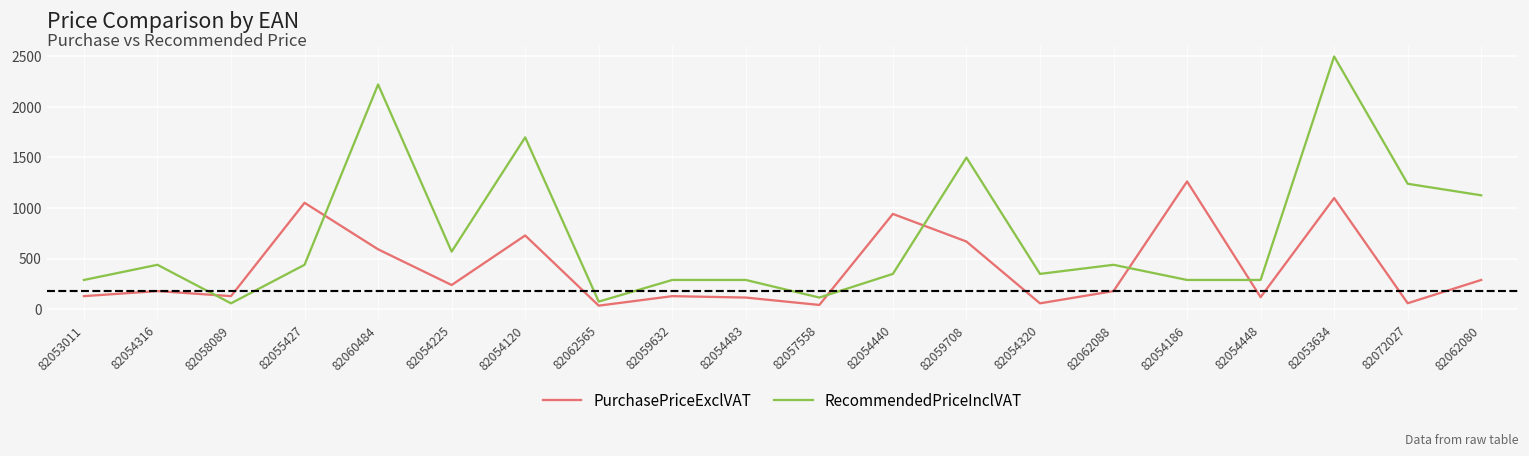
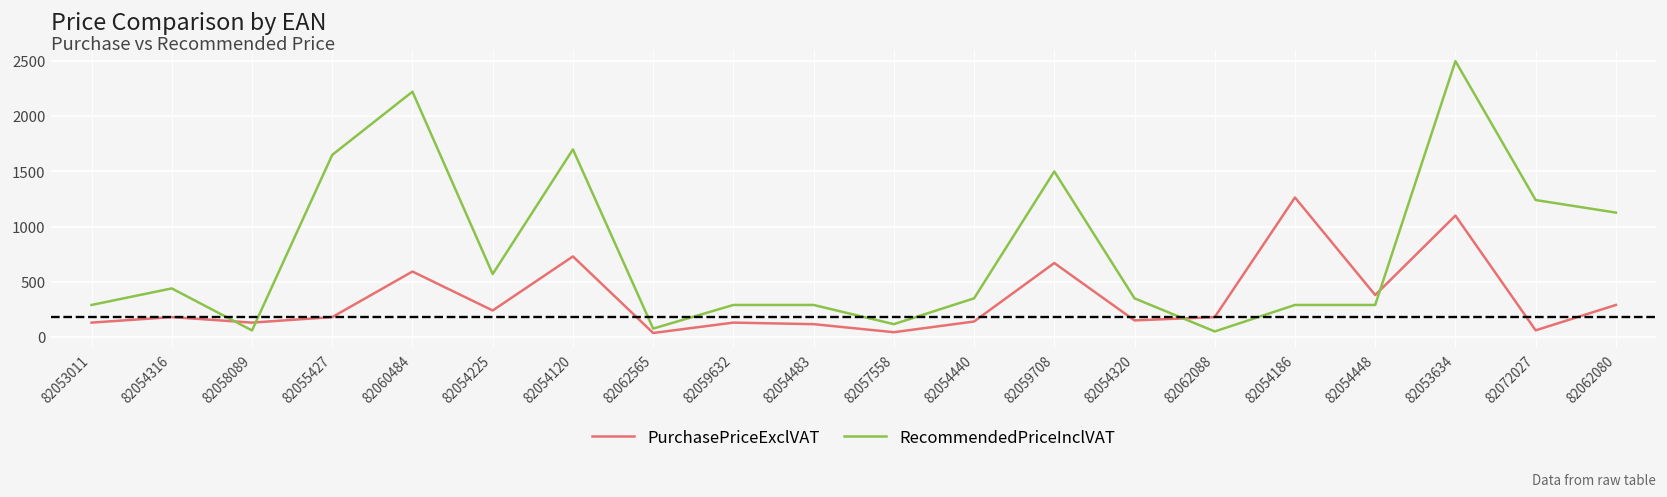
PurchasePriceExclVAT, 82055427: 1100 -> 200
RecommendedPriceInclVAT, 82055427: 400 -> 1600
PurchasePriceExclVAT, 82054440: 900 -> 100
PurchasePriceExclVAT, 82054320: 60 -> 150
RecommendedPriceInclVAT, 82062088: 400 -> 0
PurchasePriceExclVAT, 82054448: 100 -> 400
